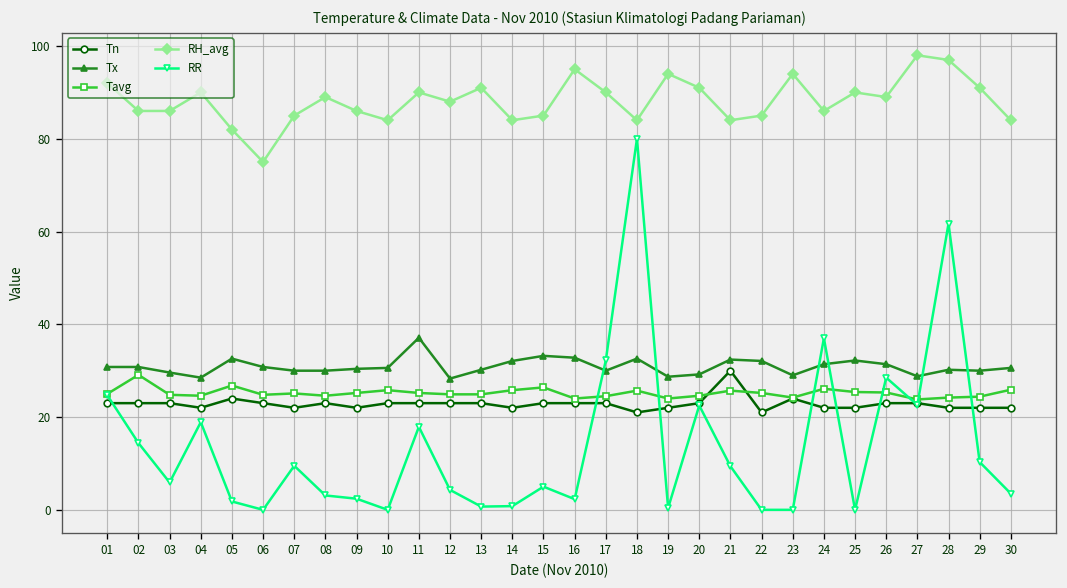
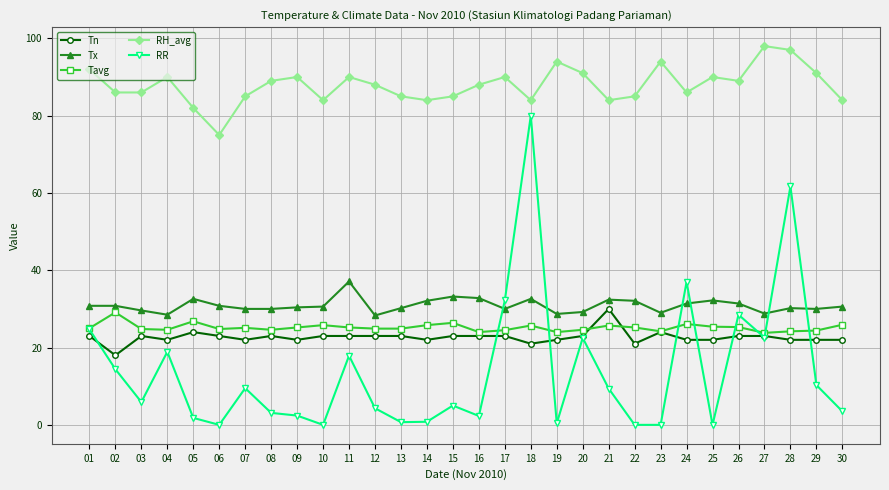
Tn, 02: 23 -> 18
RH_avg, 09: 86 -> 90
RH_avg, 13: 91 -> 85
RH_avg, 16: 95 -> 88
